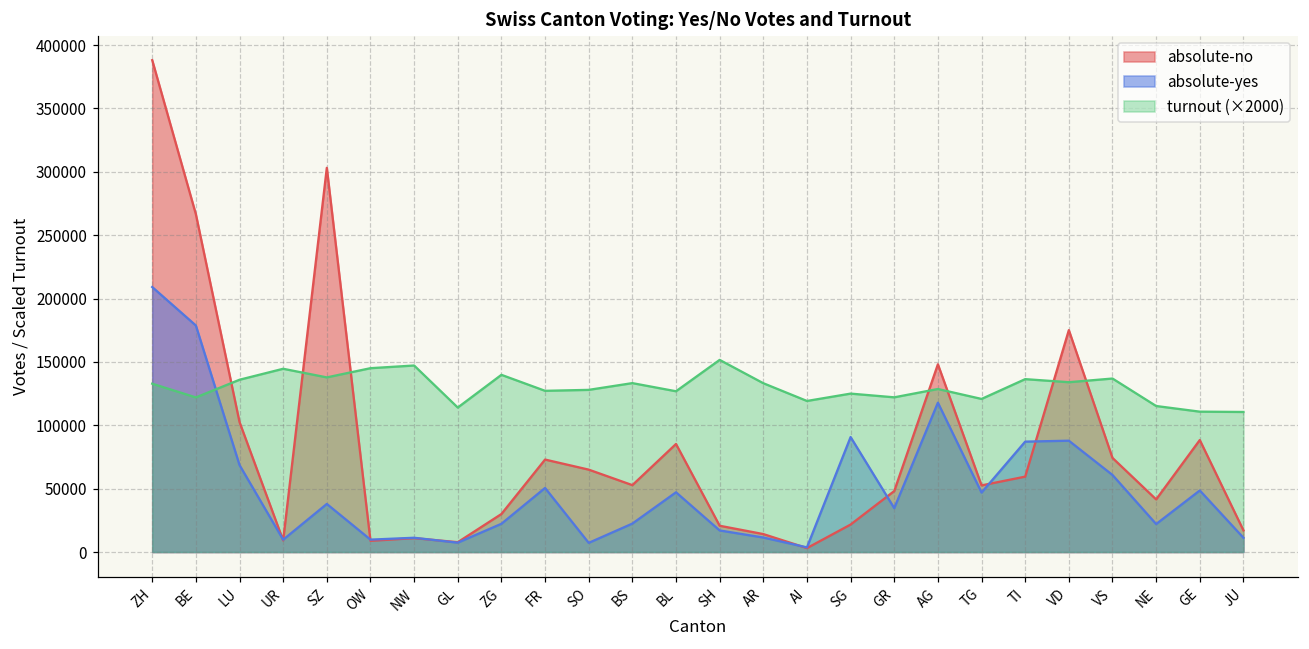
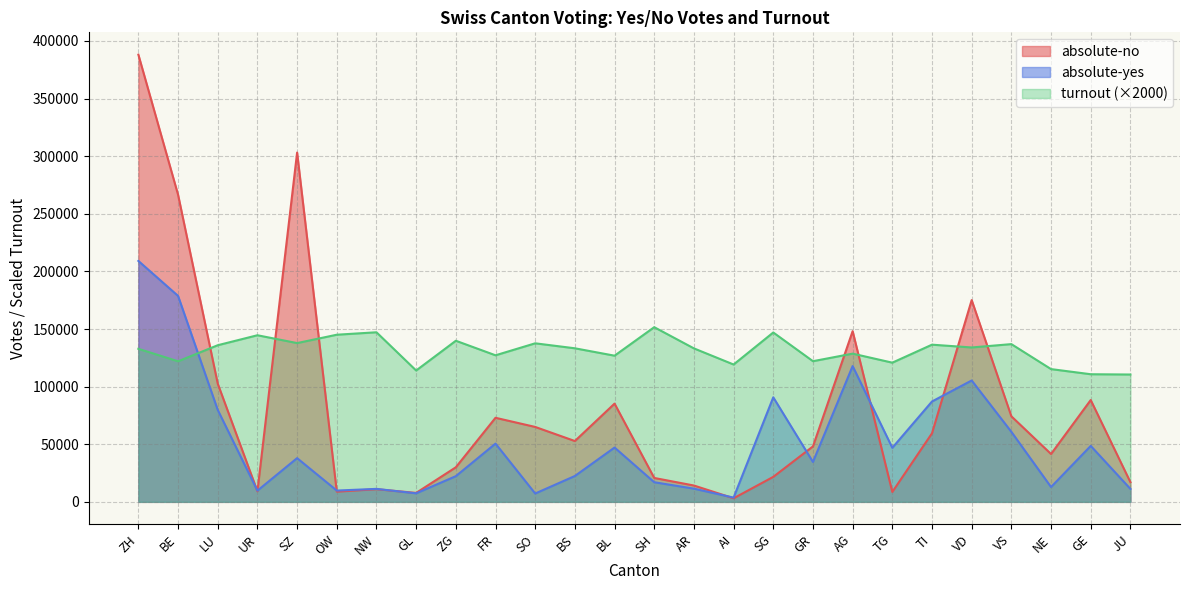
absolute-yes, LU: 69000 -> 80000
turnout (×2000), SO: 128000 -> 138000
turnout (×2000), SG: 125000 -> 147000
absolute-no, TG: 53000 -> 9000
absolute-yes, VD: 88000 -> 105000
absolute-yes, NE: 22000 -> 13000
